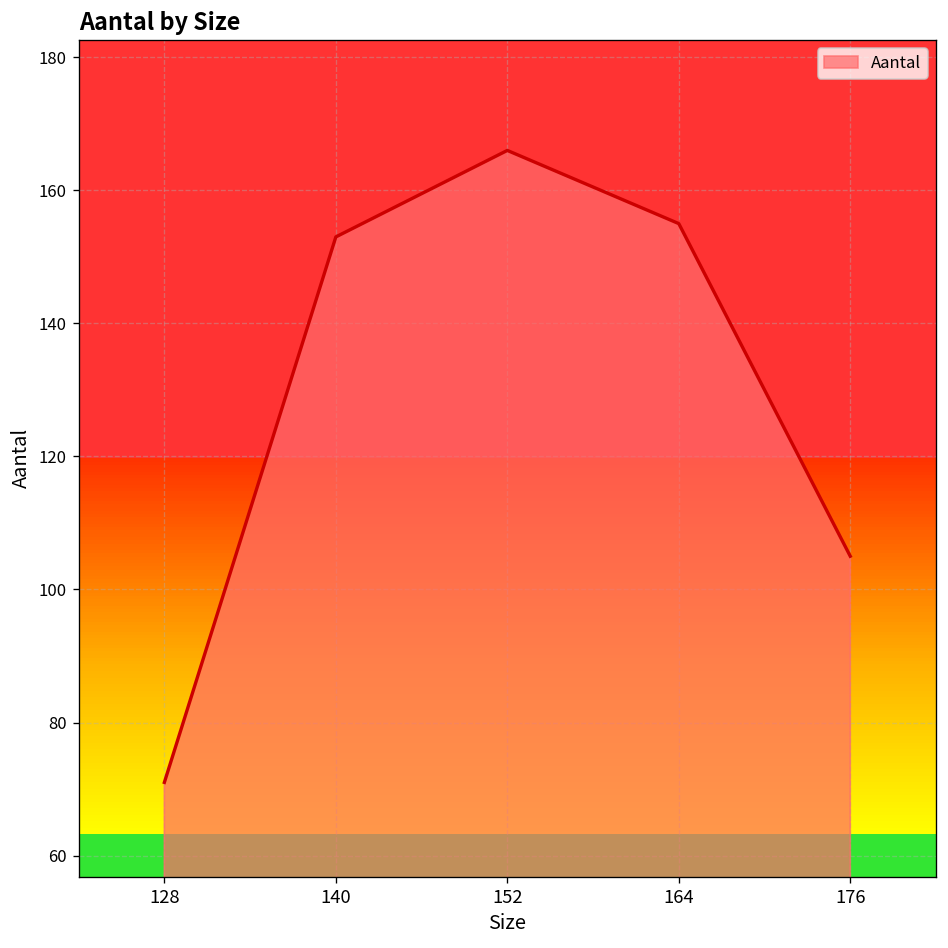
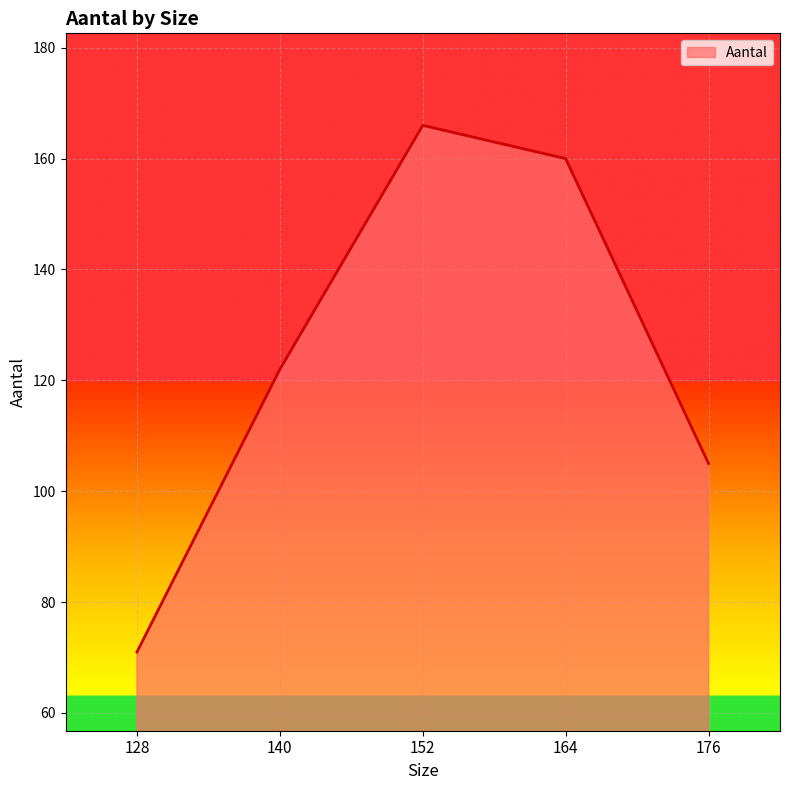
140: 153 -> 122
164: 155 -> 160
